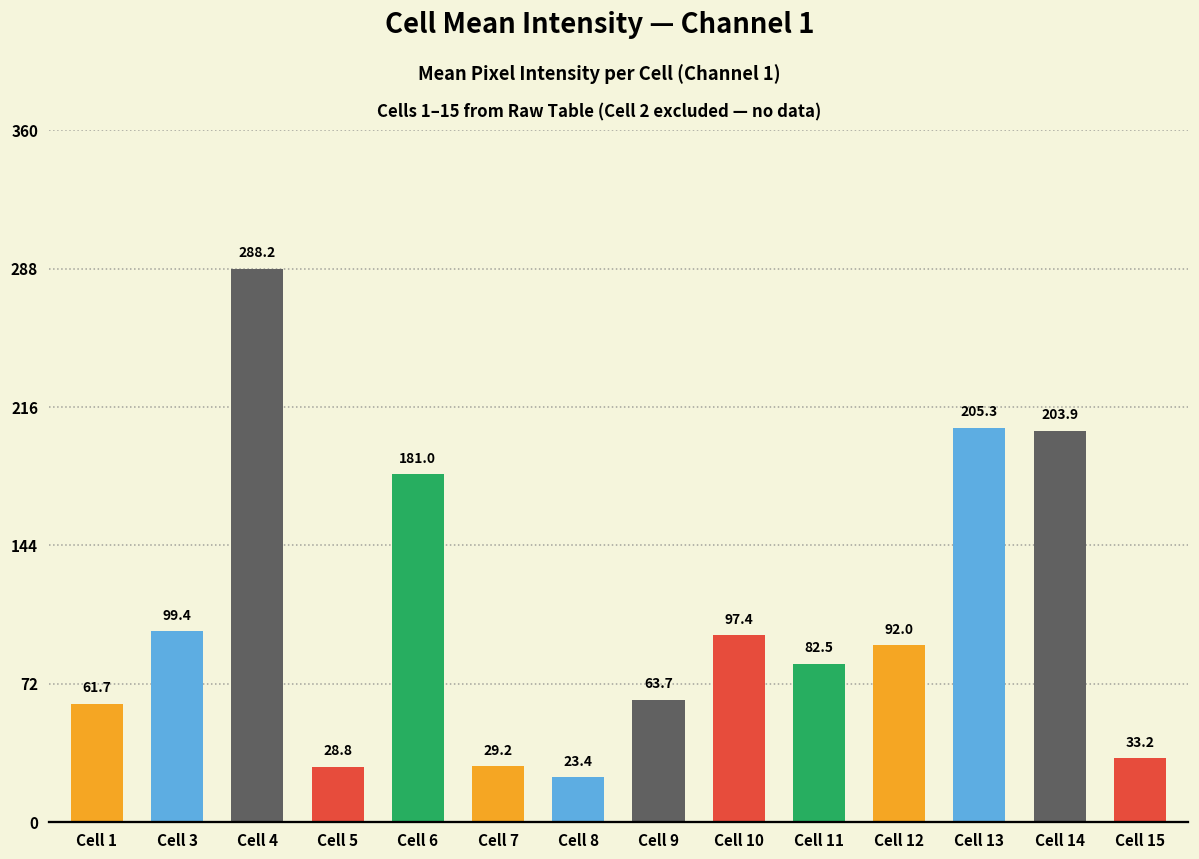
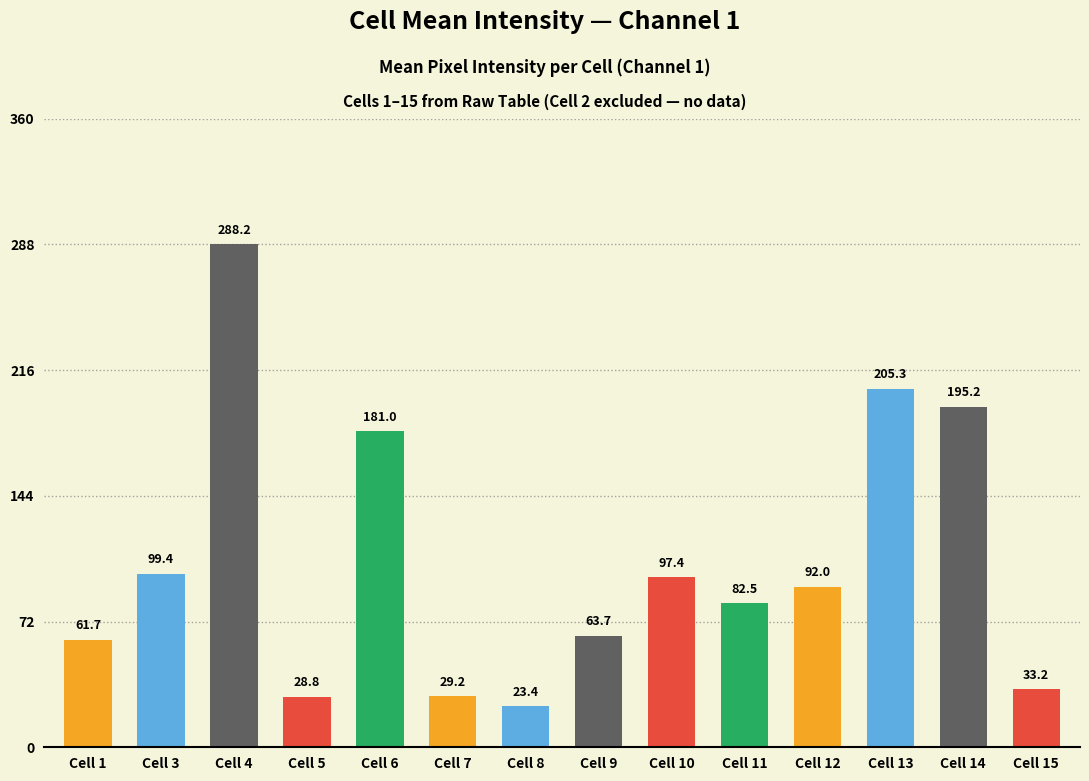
Cell 14: 203.9 -> 195.2
